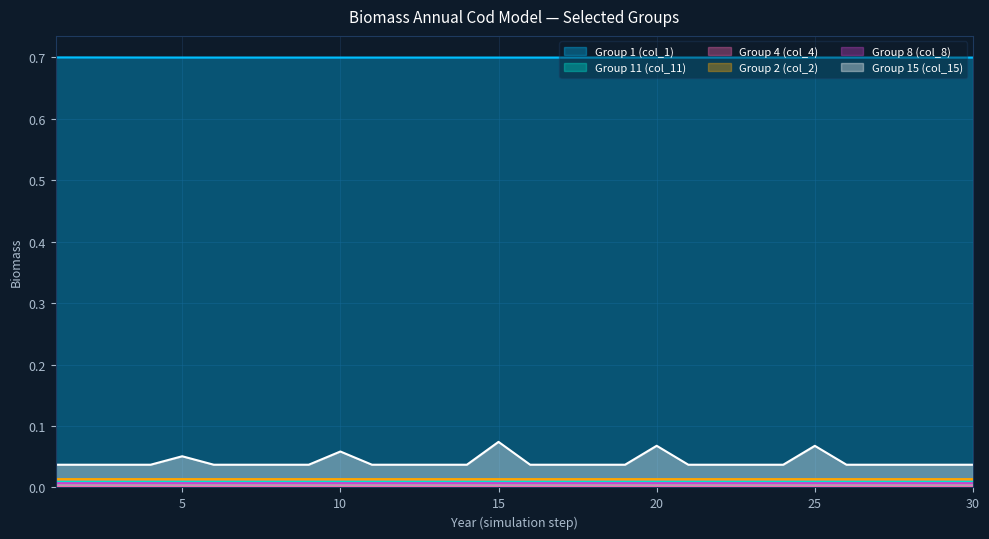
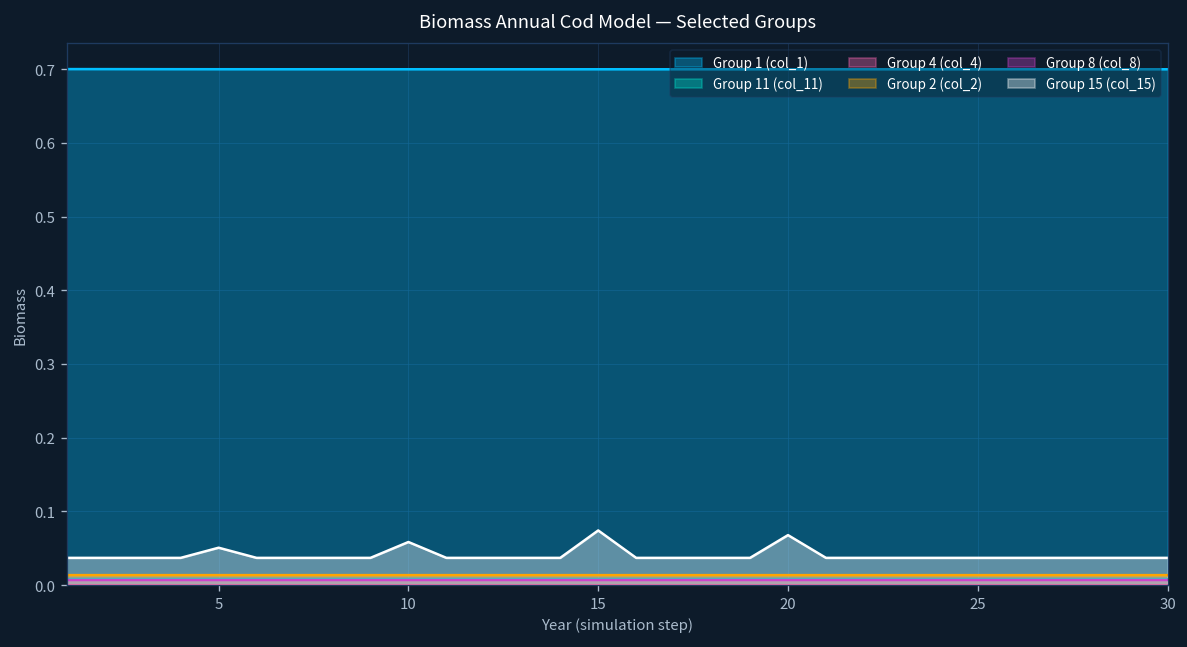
Group 15 (col_15), 25: 0.07 -> 0.04
